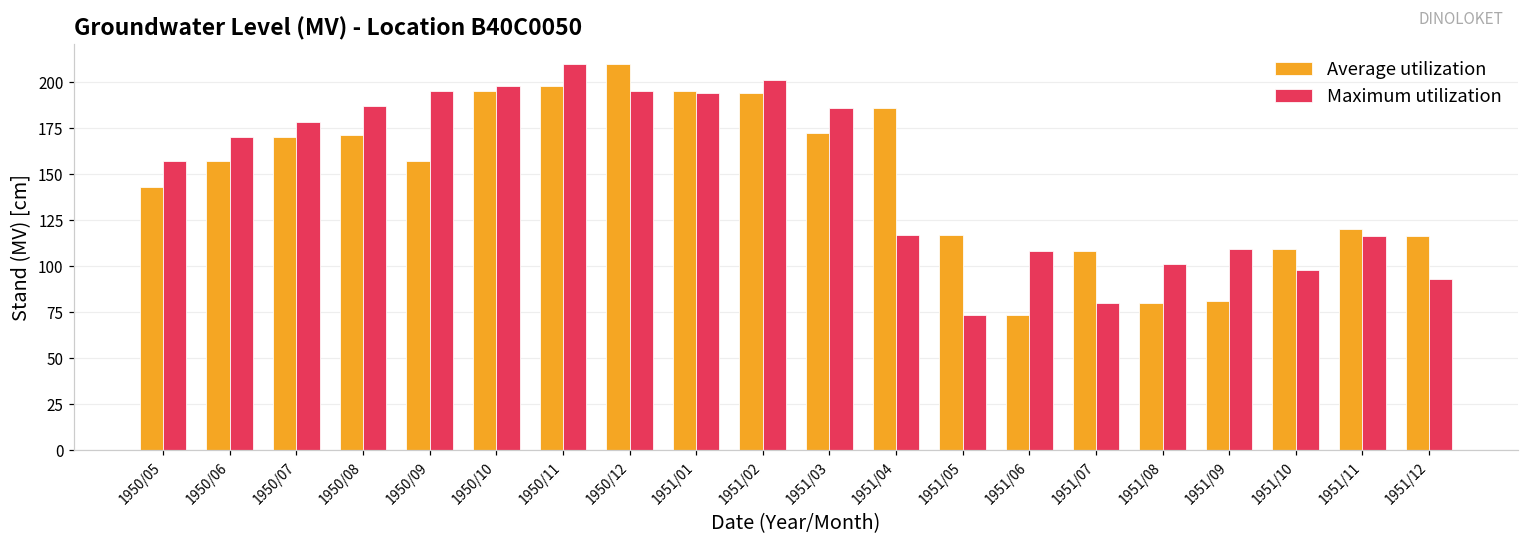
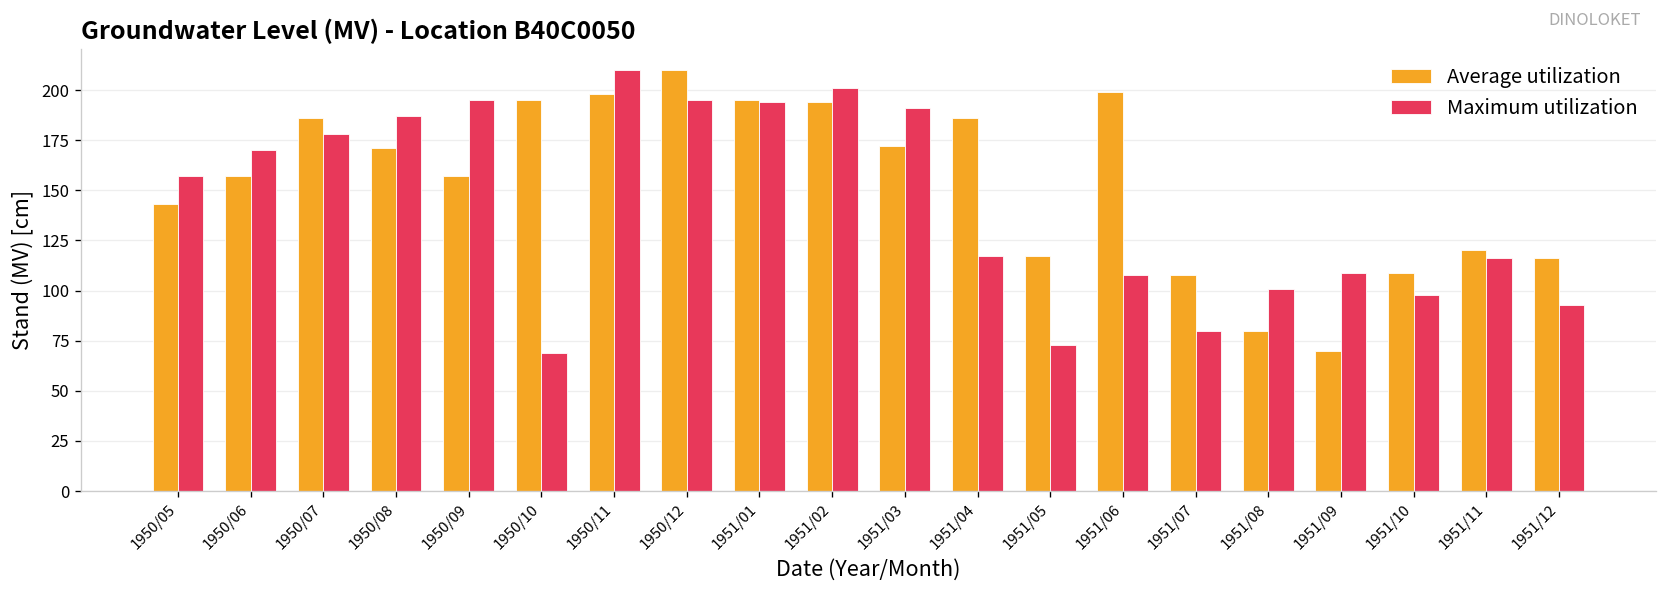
Average utilization, 1950/07: 170 -> 186
Maximum utilization, 1950/10: 198 -> 69
Maximum utilization, 1951/03: 186 -> 191
Average utilization, 1951/06: 73 -> 199
Average utilization, 1951/09: 81 -> 70
